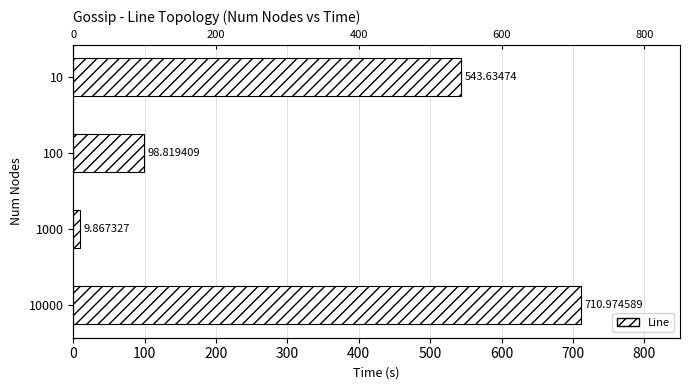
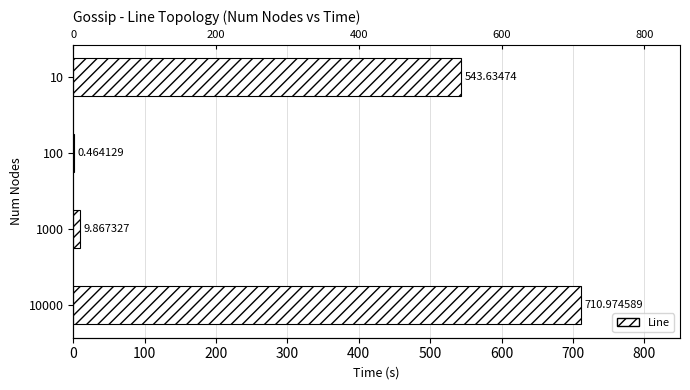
100: 98.819409 -> 0.464129
